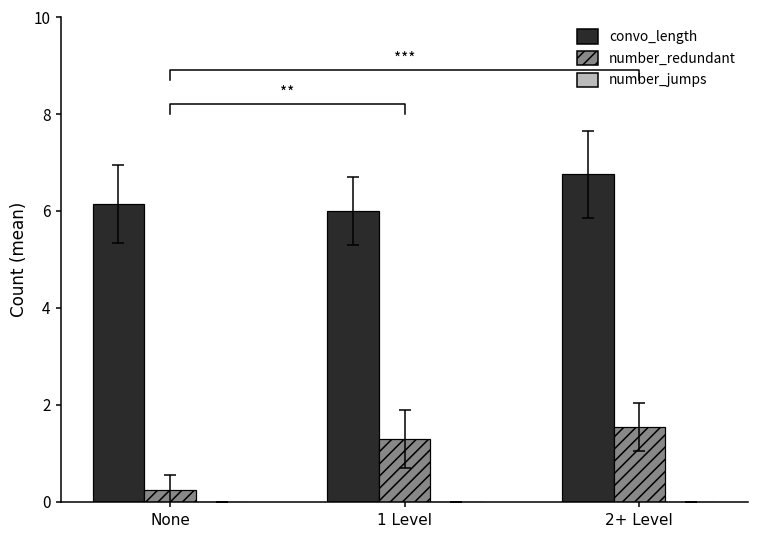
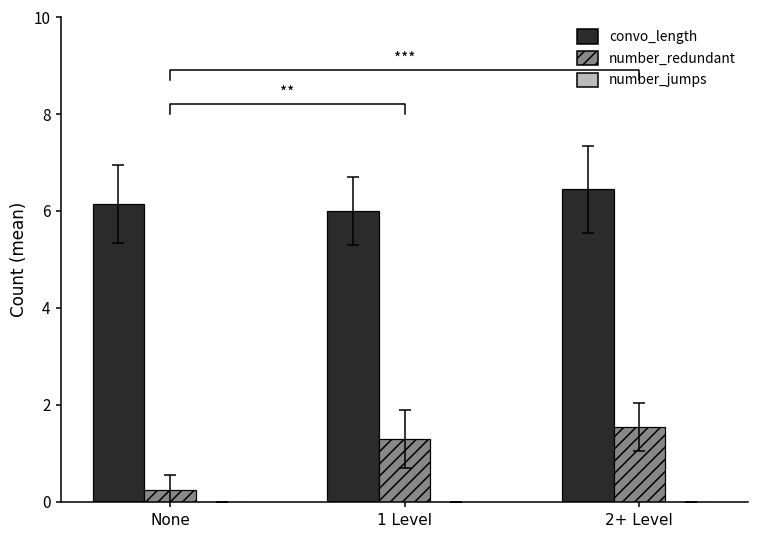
convo_length, 2+ Level: 6.8 -> 6.5
